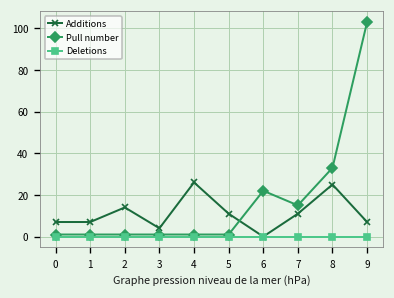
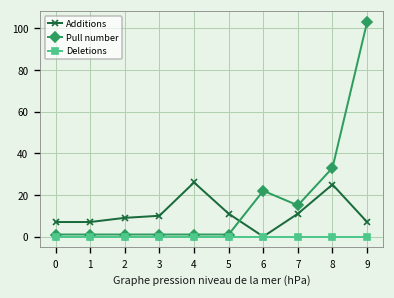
Additions, 2: 14 -> 9
Additions, 3: 4 -> 10
